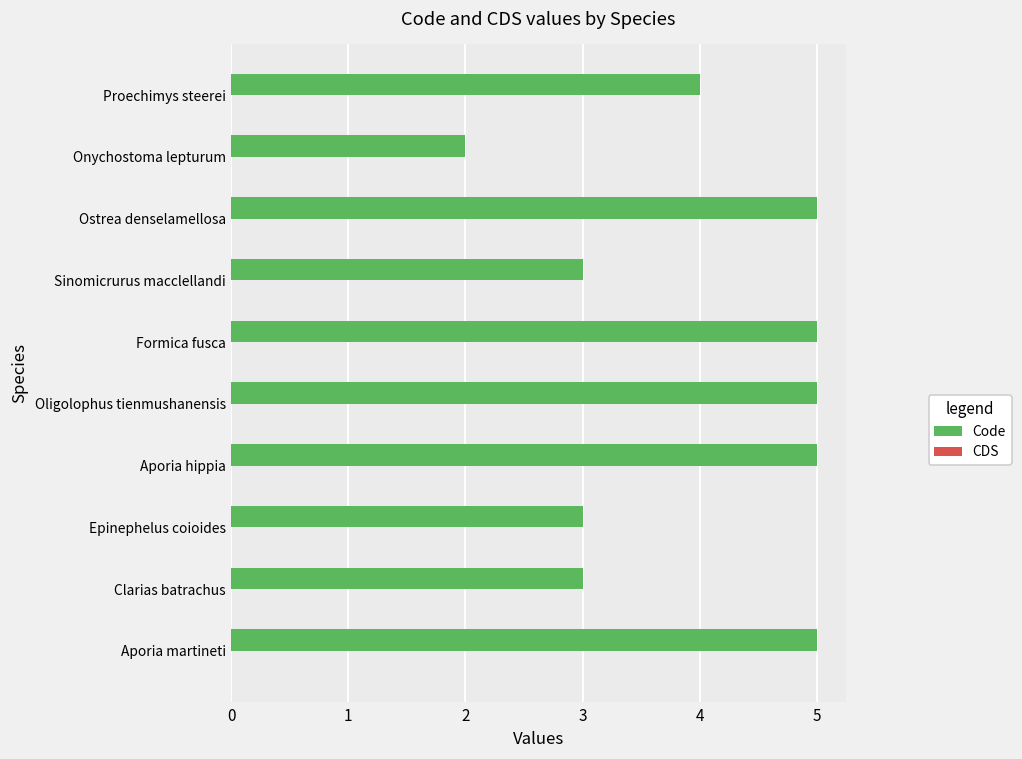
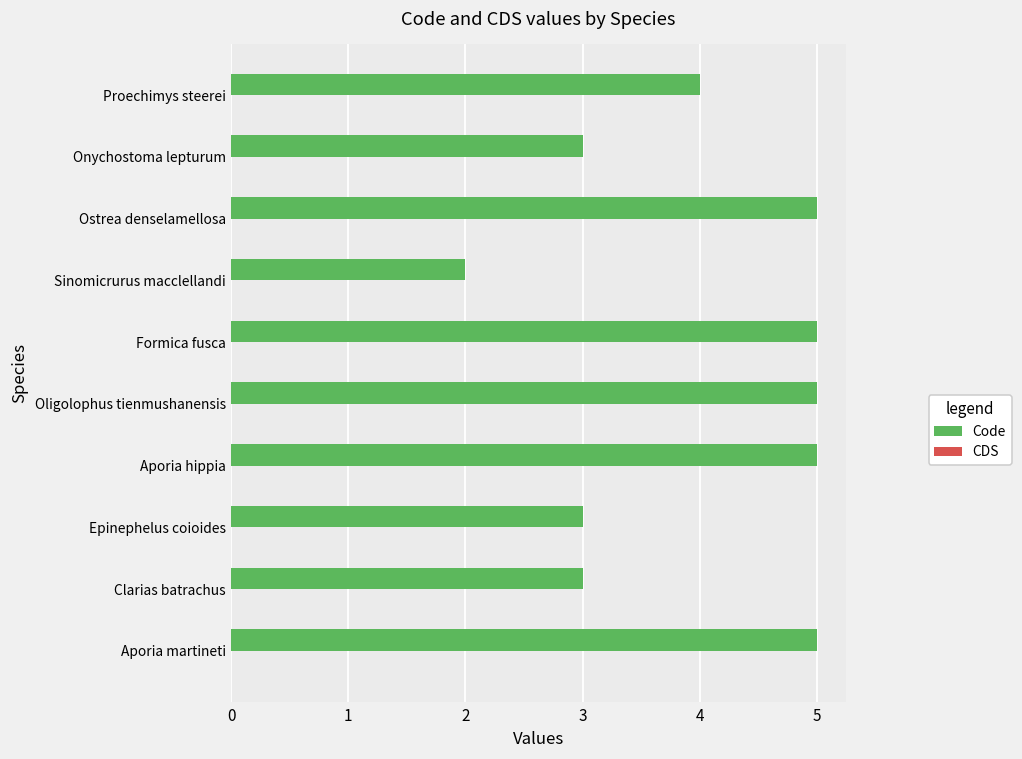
Code, Onychostoma lepturum: 2 -> 3
Code, Sinomicrurus macclellandi: 3 -> 2
